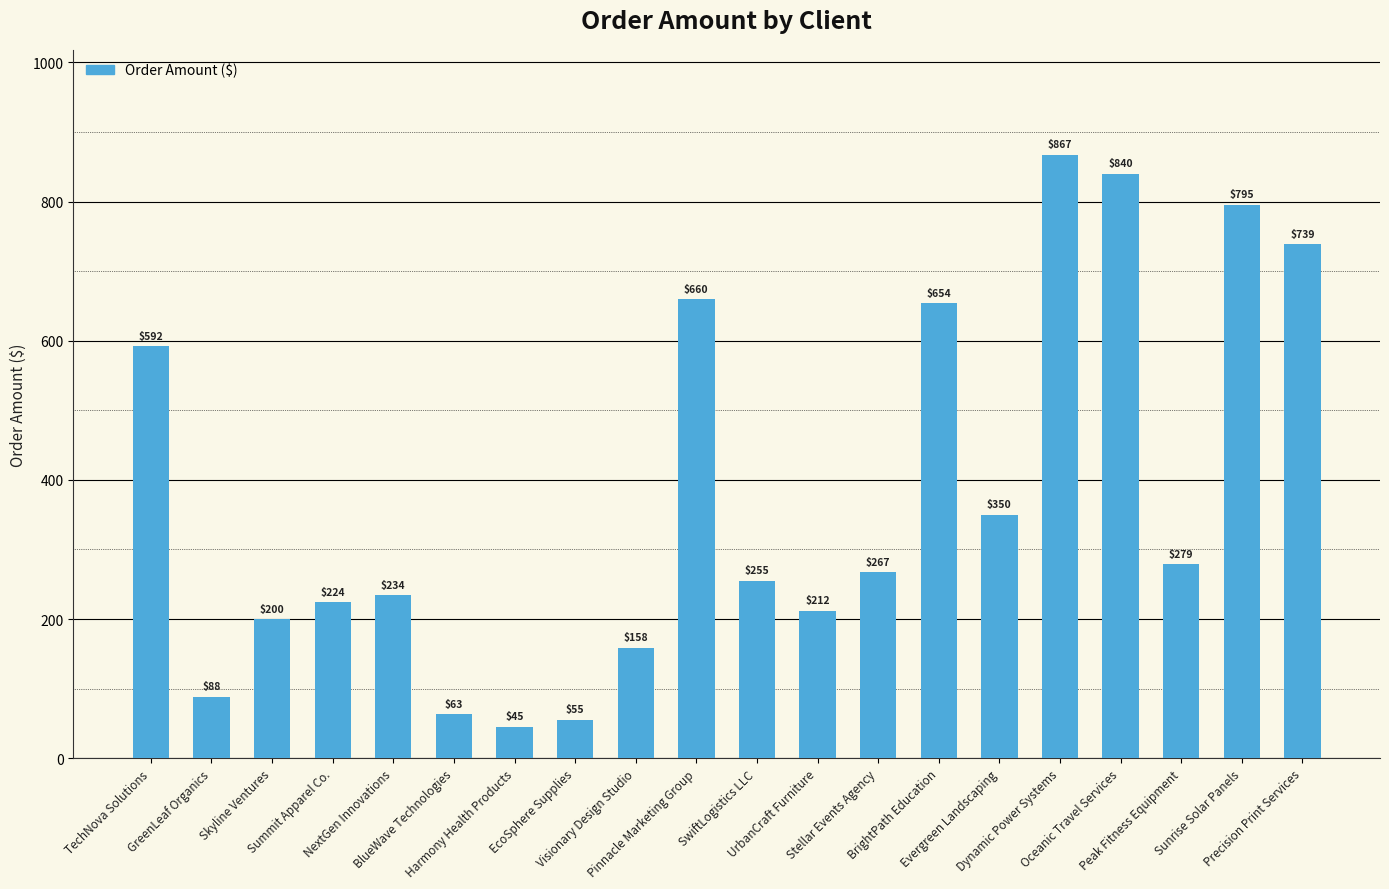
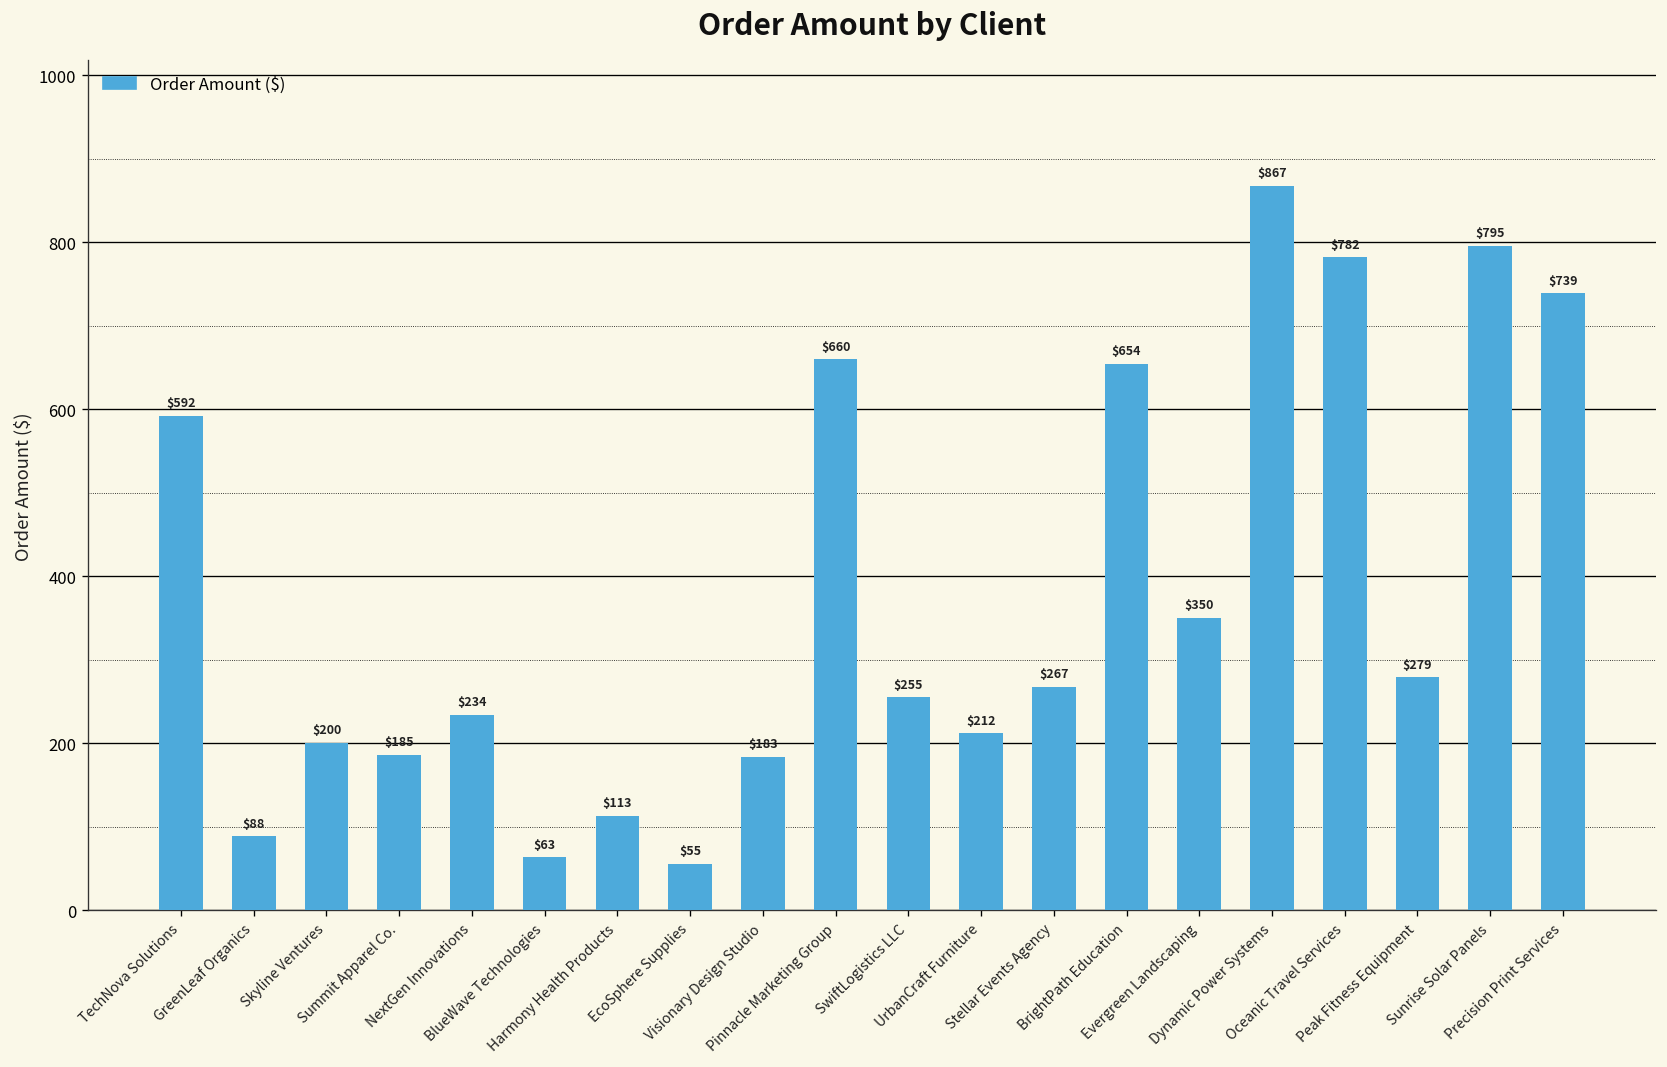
Summit Apparel Co.: $224 -> $185
Harmony Health Products: $45 -> $113
Visionary Design Studio: $158 -> $183
Oceanic Travel Services: $840 -> $782
